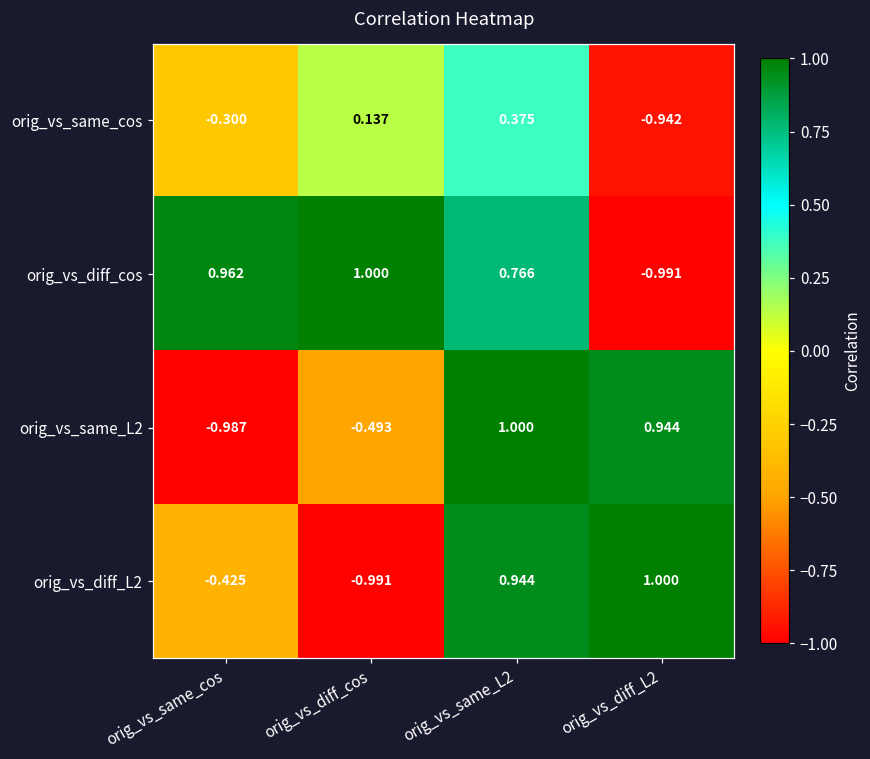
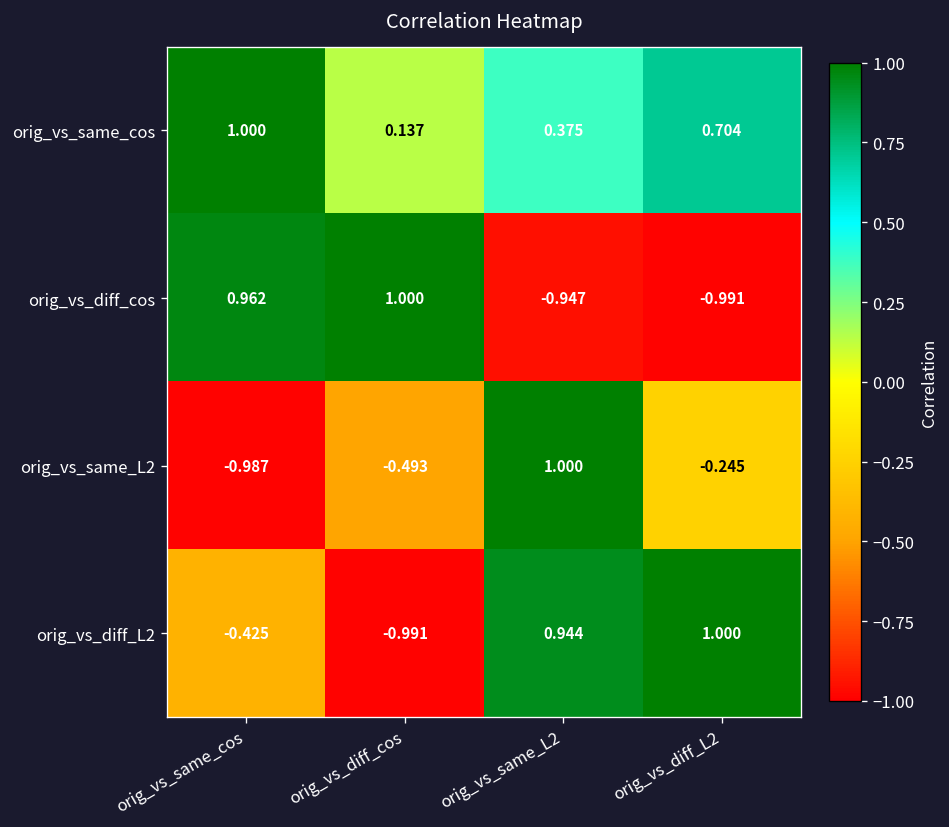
orig_vs_same_cos, orig_vs_same_cos: -0.300 -> 1.000
orig_vs_same_cos, orig_vs_diff_L2: -0.942 -> 0.704
orig_vs_diff_cos, orig_vs_same_L2: 0.766 -> -0.947
orig_vs_same_L2, orig_vs_diff_L2: 0.944 -> -0.245
